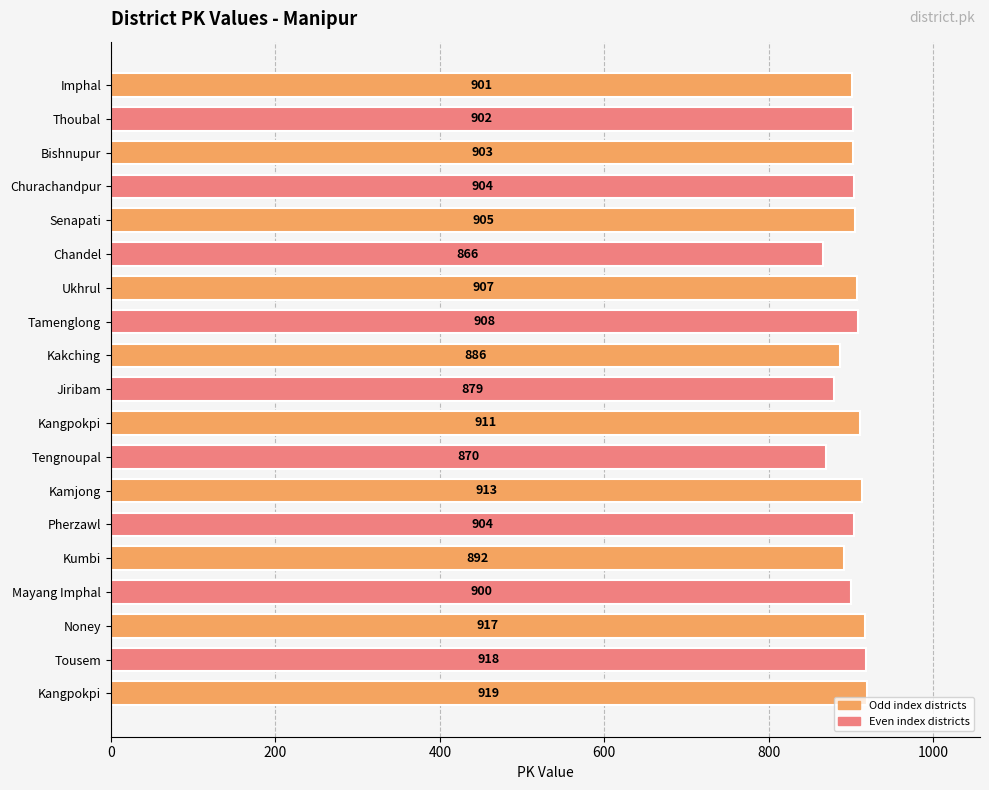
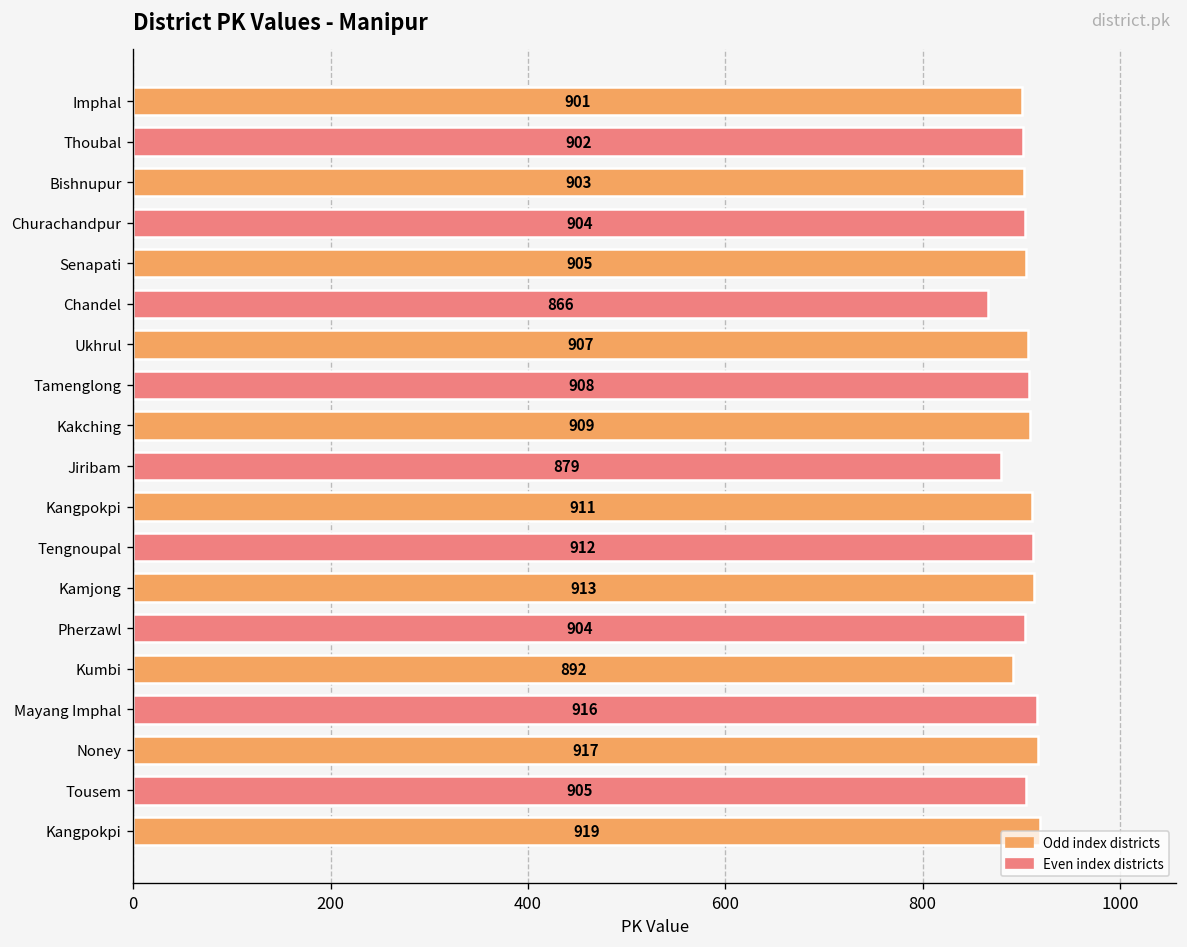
Kakching: 886 -> 909
Tengnoupal: 870 -> 912
Mayang Imphal: 900 -> 916
Tousem: 918 -> 905
